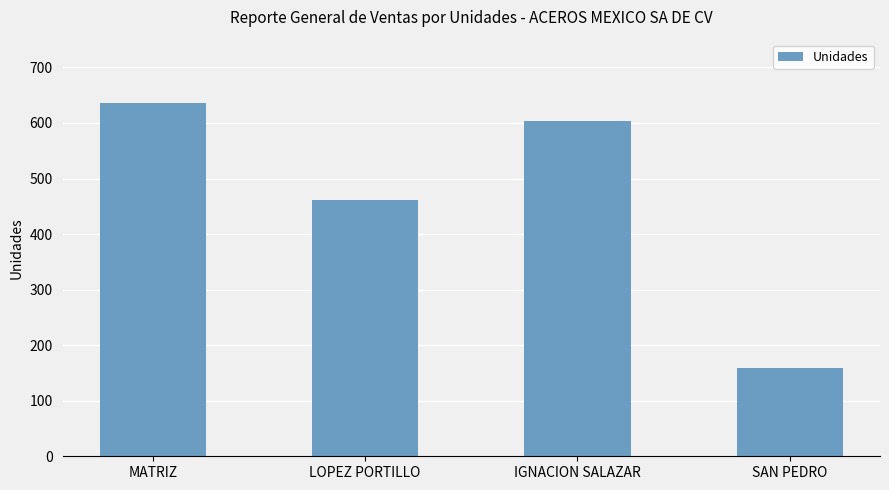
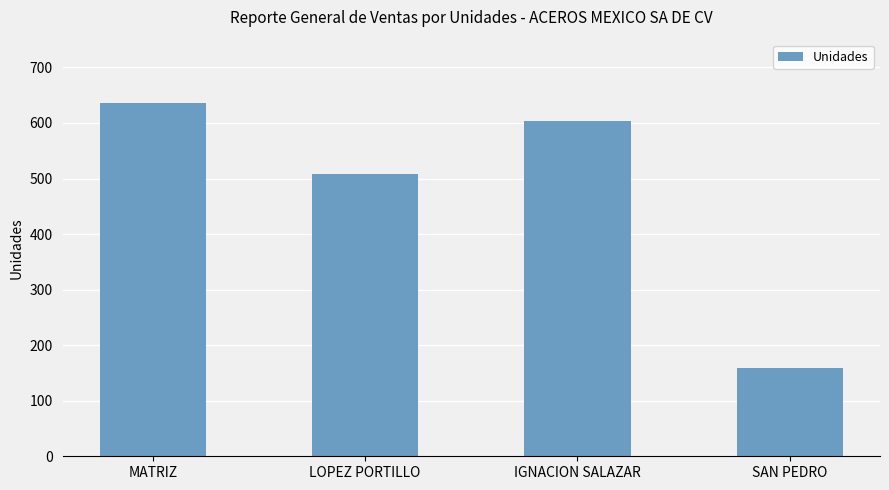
LOPEZ PORTILLO: 460 -> 510
